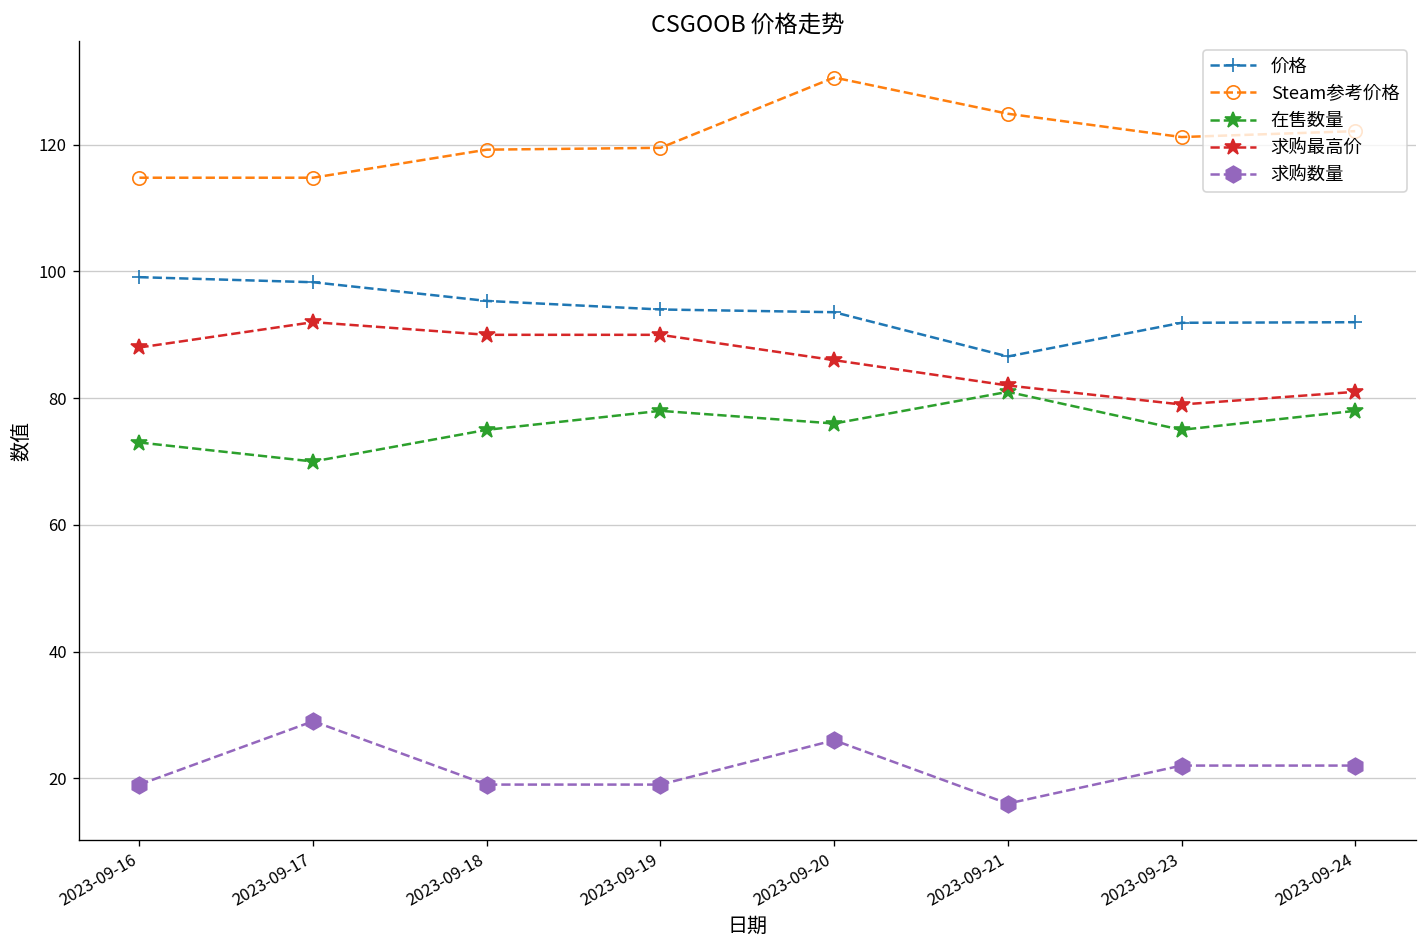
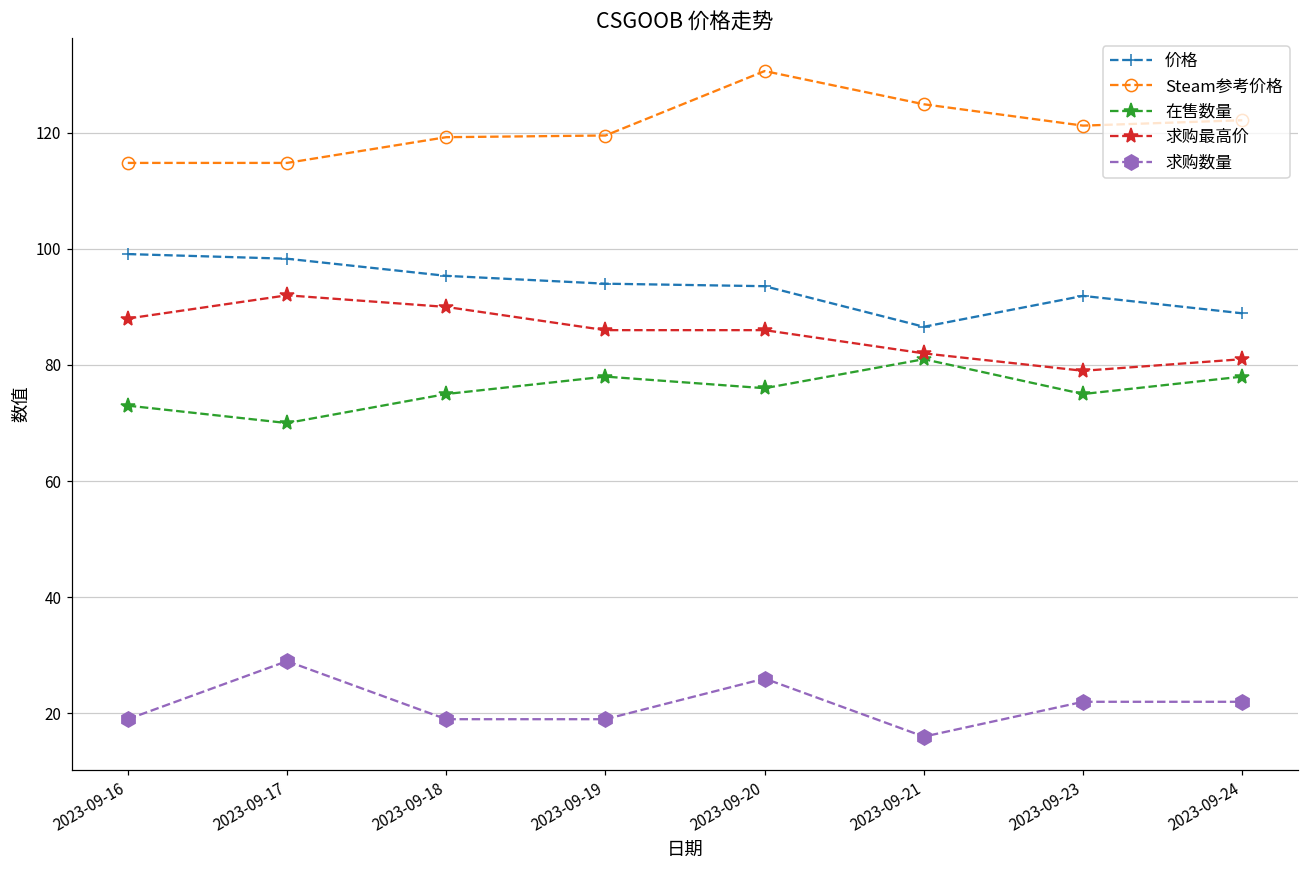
求购最高价, 2023-09-19: 90 -> 86
价格, 2023-09-24: 92 -> 89
